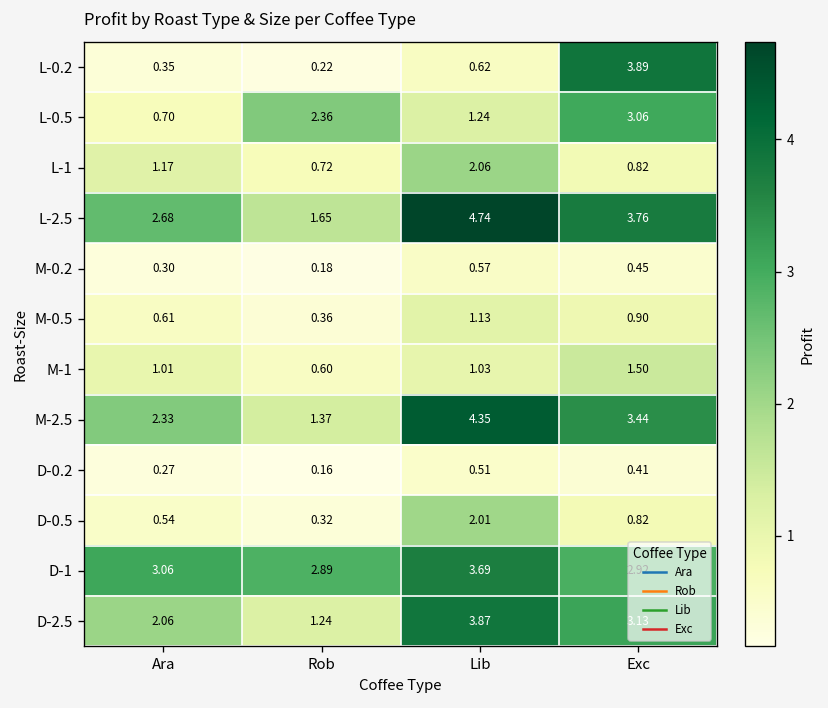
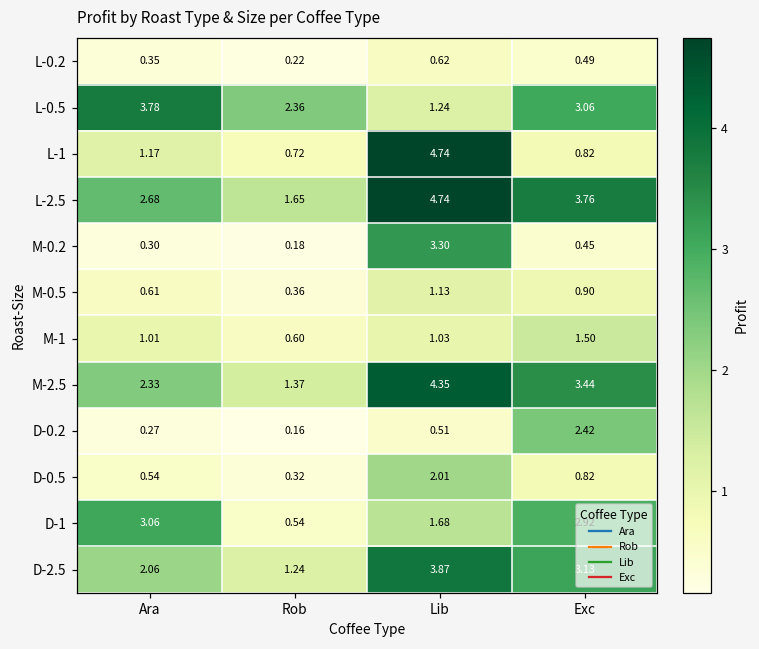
L-0.2, Exc: 3.89 -> 0.49
L-0.5, Ara: 0.70 -> 3.78
L-1, Lib: 2.06 -> 4.74
M-0.2, Lib: 0.57 -> 3.30
D-0.2, Exc: 0.41 -> 2.42
D-1, Rob: 2.89 -> 0.54
D-1, Lib: 3.69 -> 1.68
